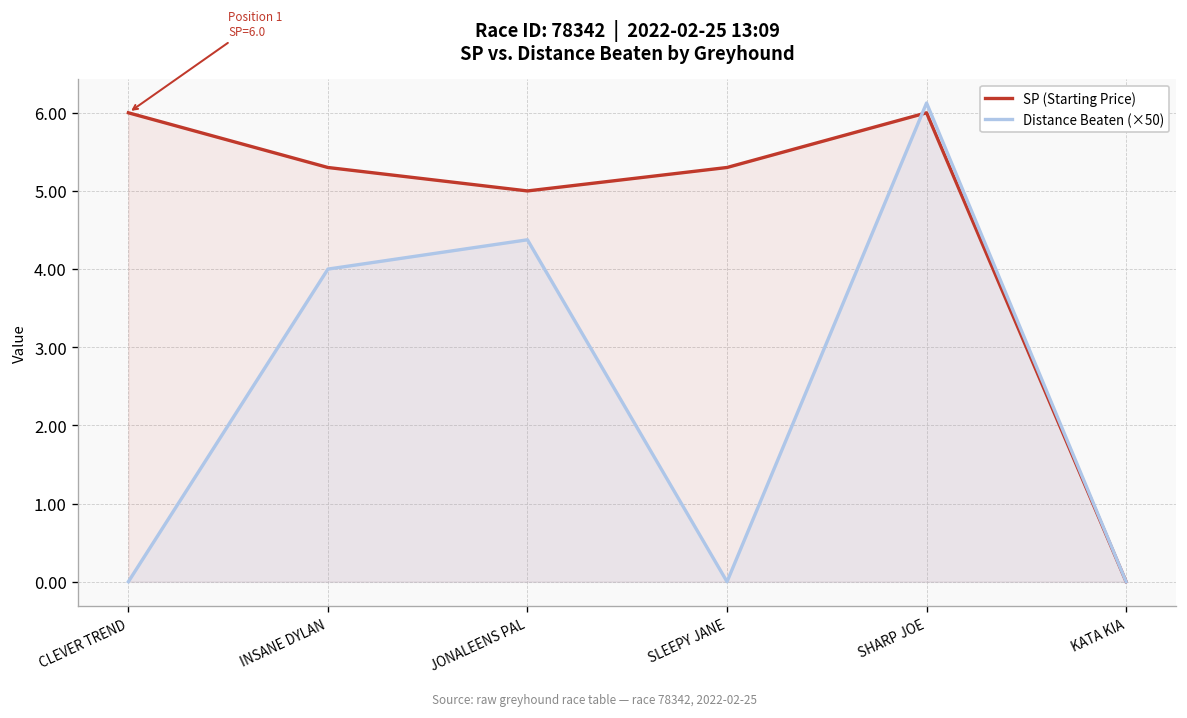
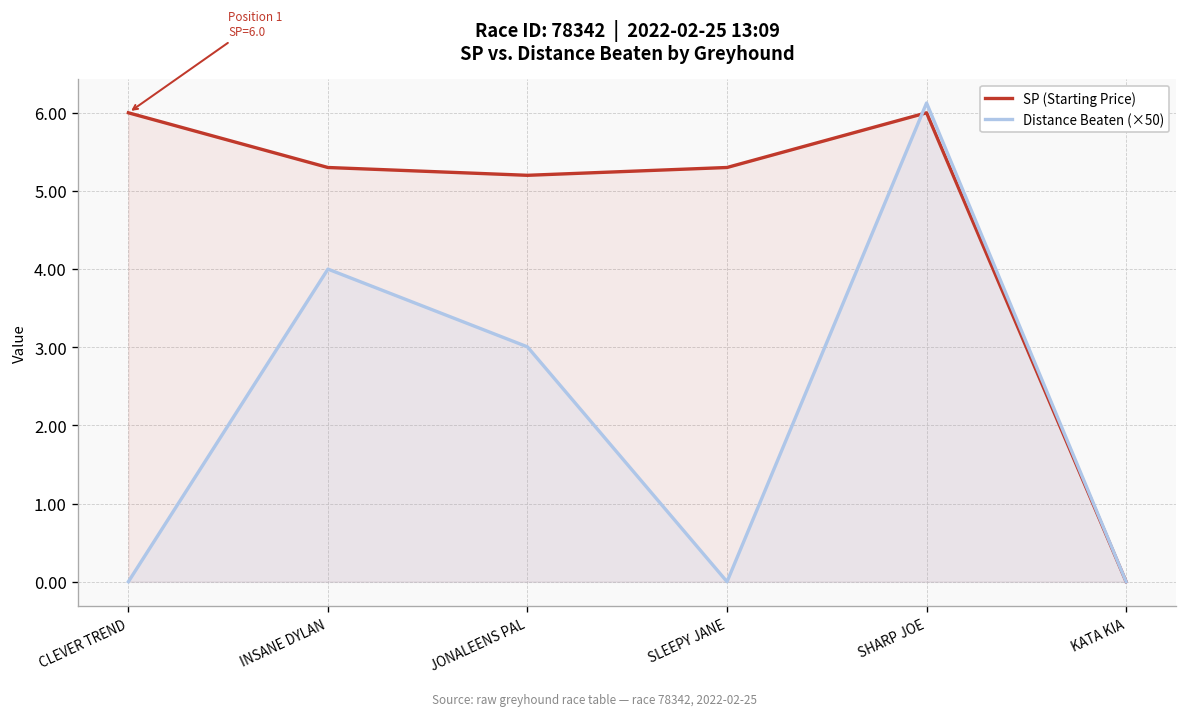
SP (Starting Price), JONALEENS PAL: 5.0 -> 5.2
Distance Beaten (×50), JONALEENS PAL: 4.4 -> 3.0
